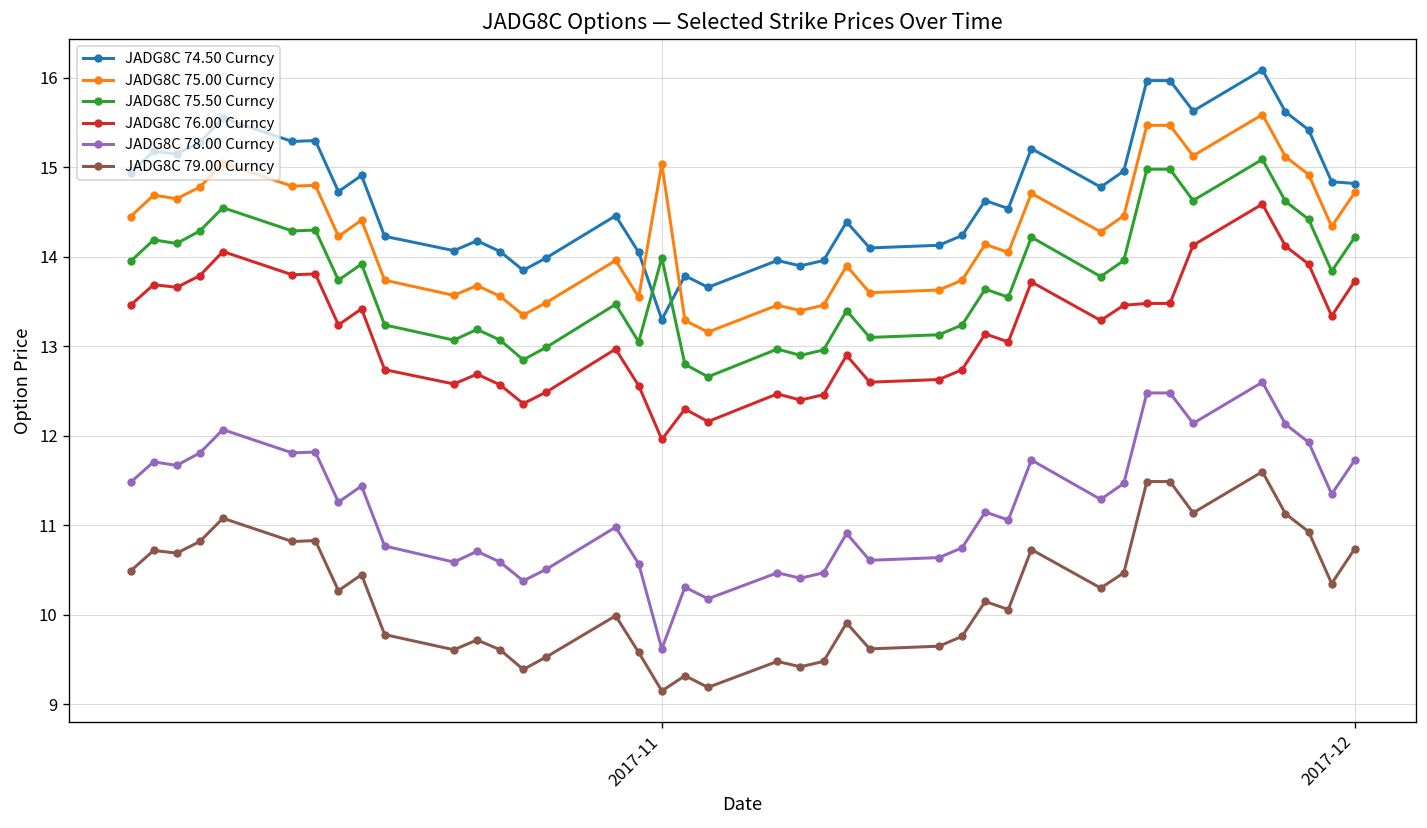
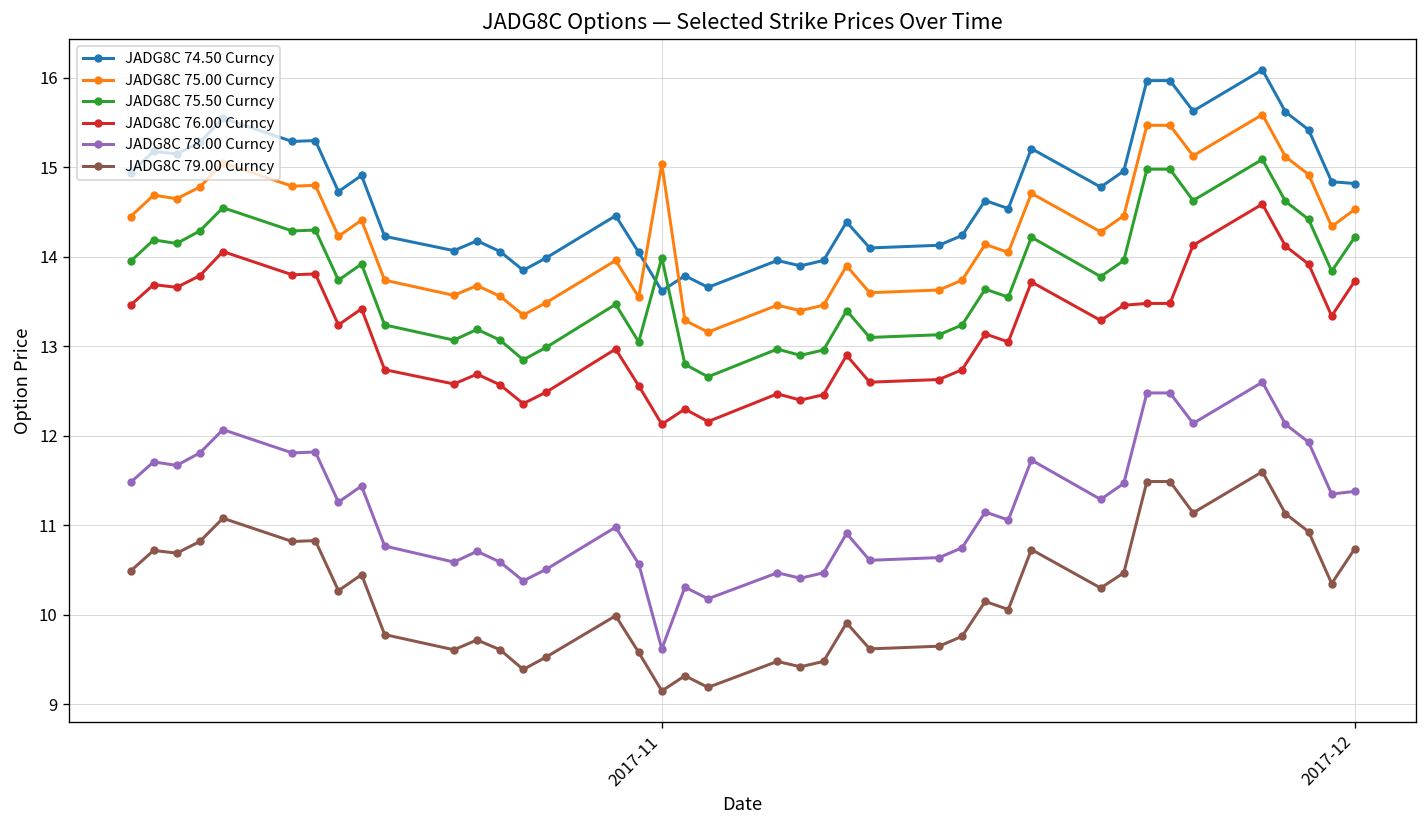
JADG8C 74.50 Curncy, 2017-11: 13.3 -> 13.6
JADG8C 76.00 Curncy, 2017-11: 12.0 -> 12.1
JADG8C 75.00 Curncy, 2017-12: 14.7 -> 14.5
JADG8C 78.00 Curncy, 2017-12: 11.7 -> 11.4
